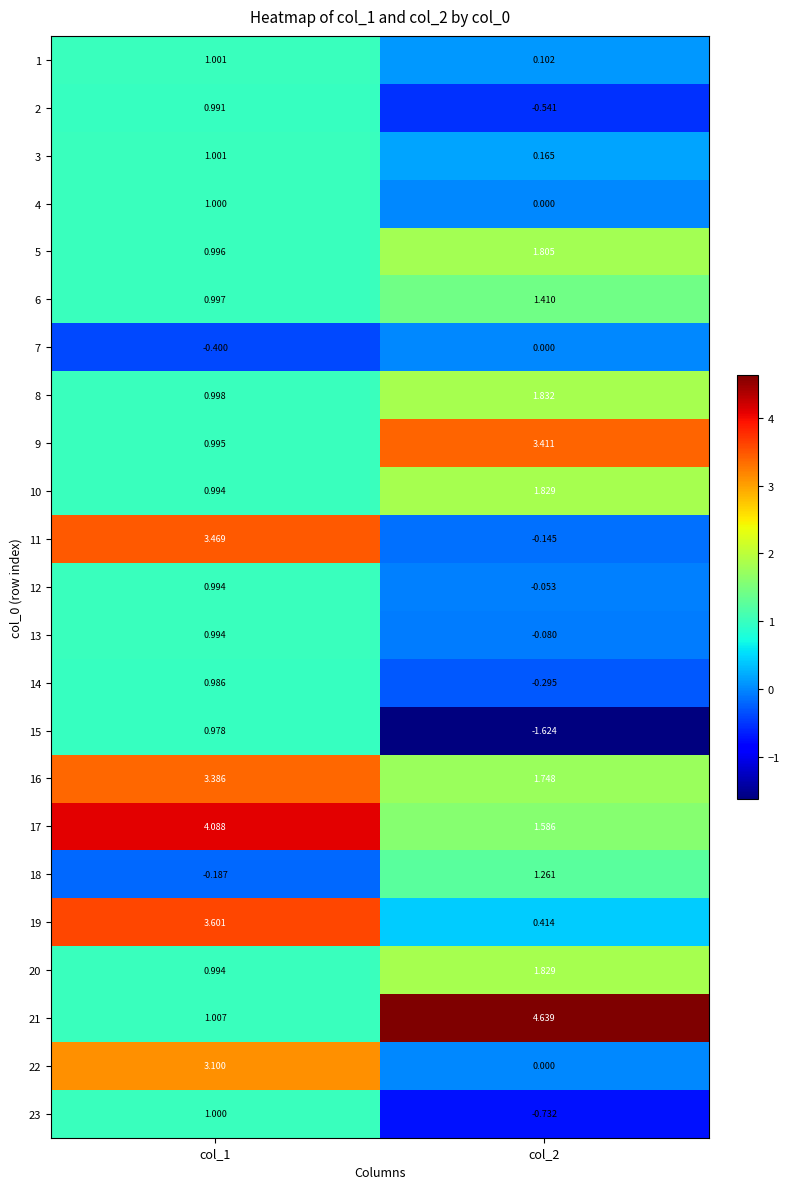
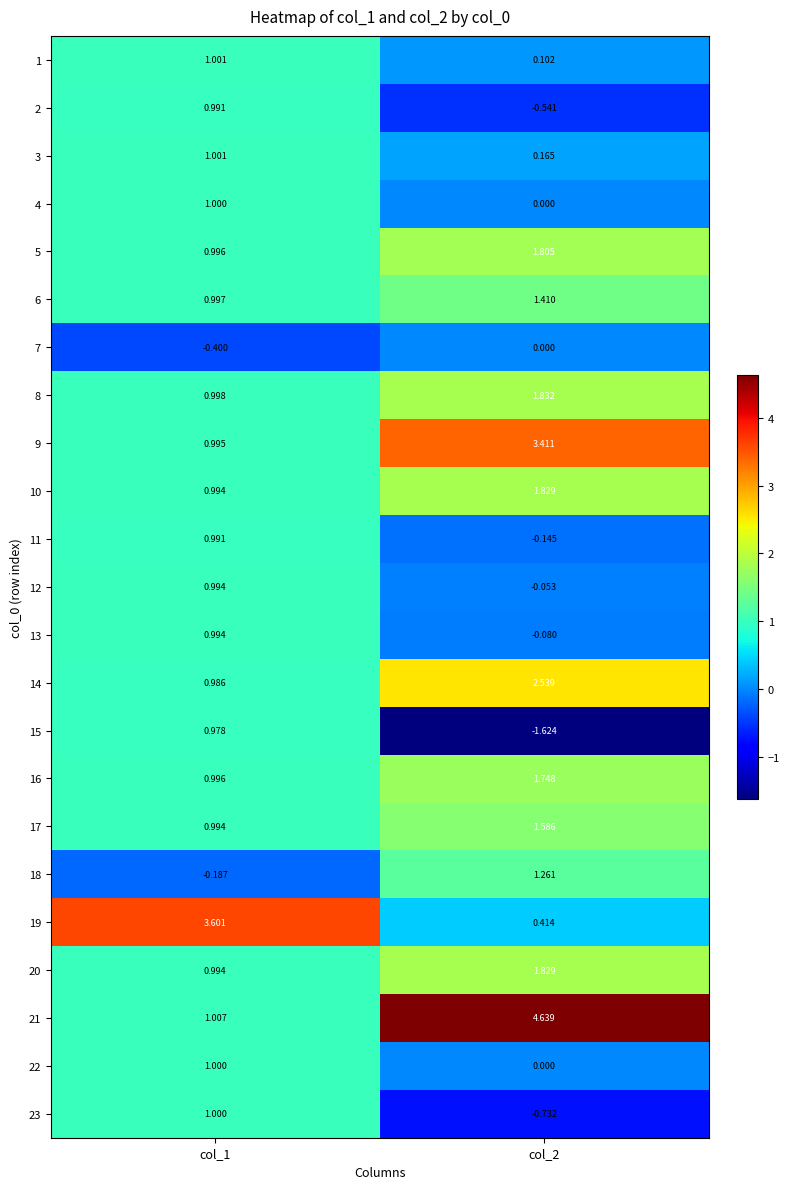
11, col_1: 3.469 -> 0.991
14, col_2: -0.295 -> 2.539
16, col_1: 3.386 -> 0.996
17, col_1: 4.088 -> 0.994
22, col_1: 3.100 -> 1.000
